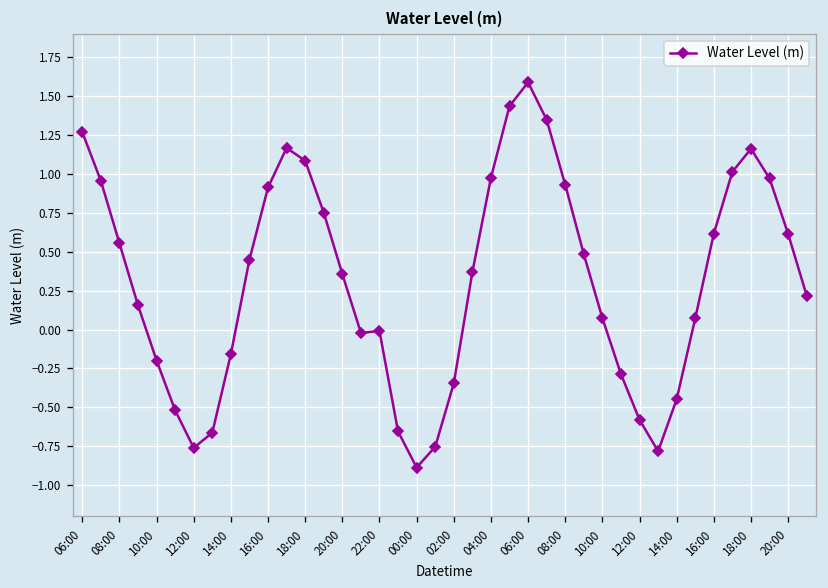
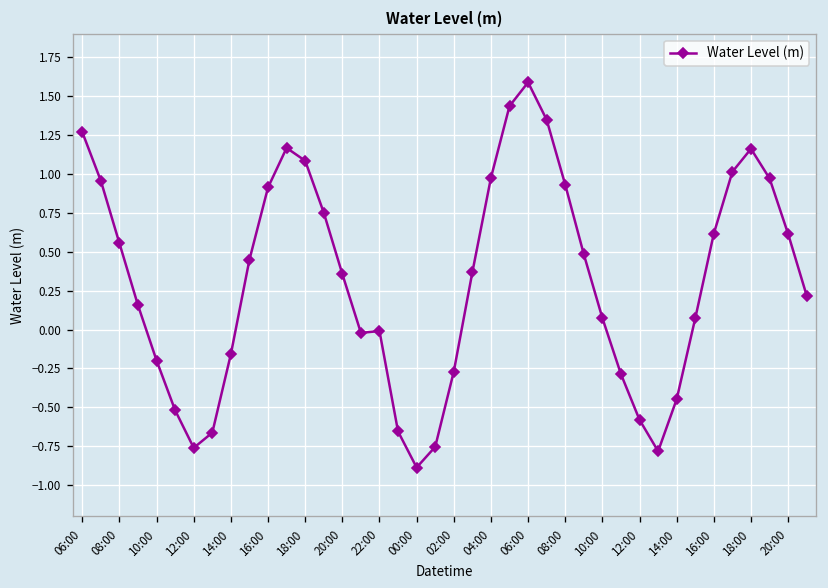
02:00: -0.35 -> -0.27
